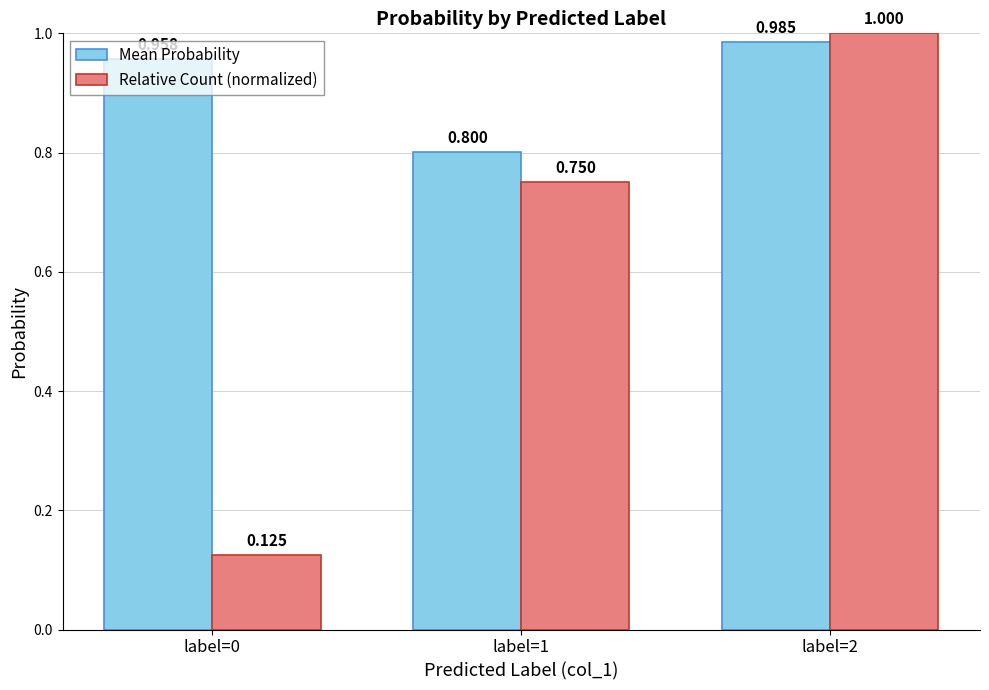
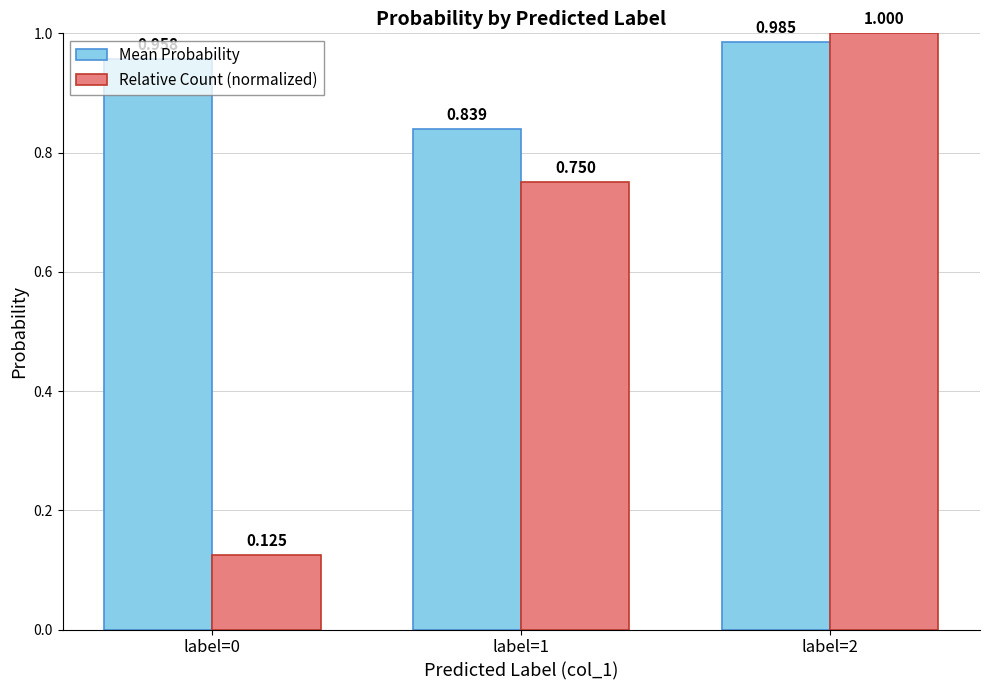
Mean Probability, label=1: 0.800 -> 0.839
